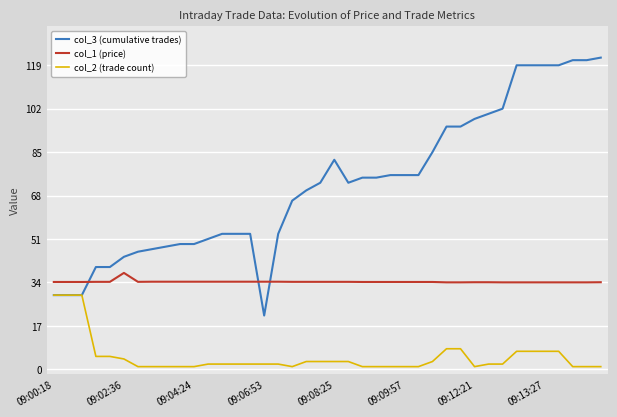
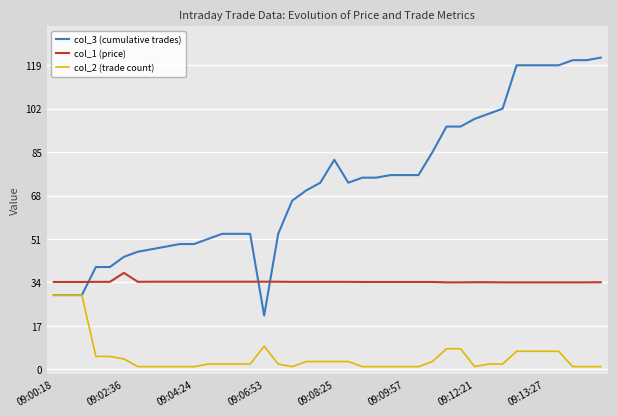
col_2 (trade count), 09:06:53: 2 -> 9
